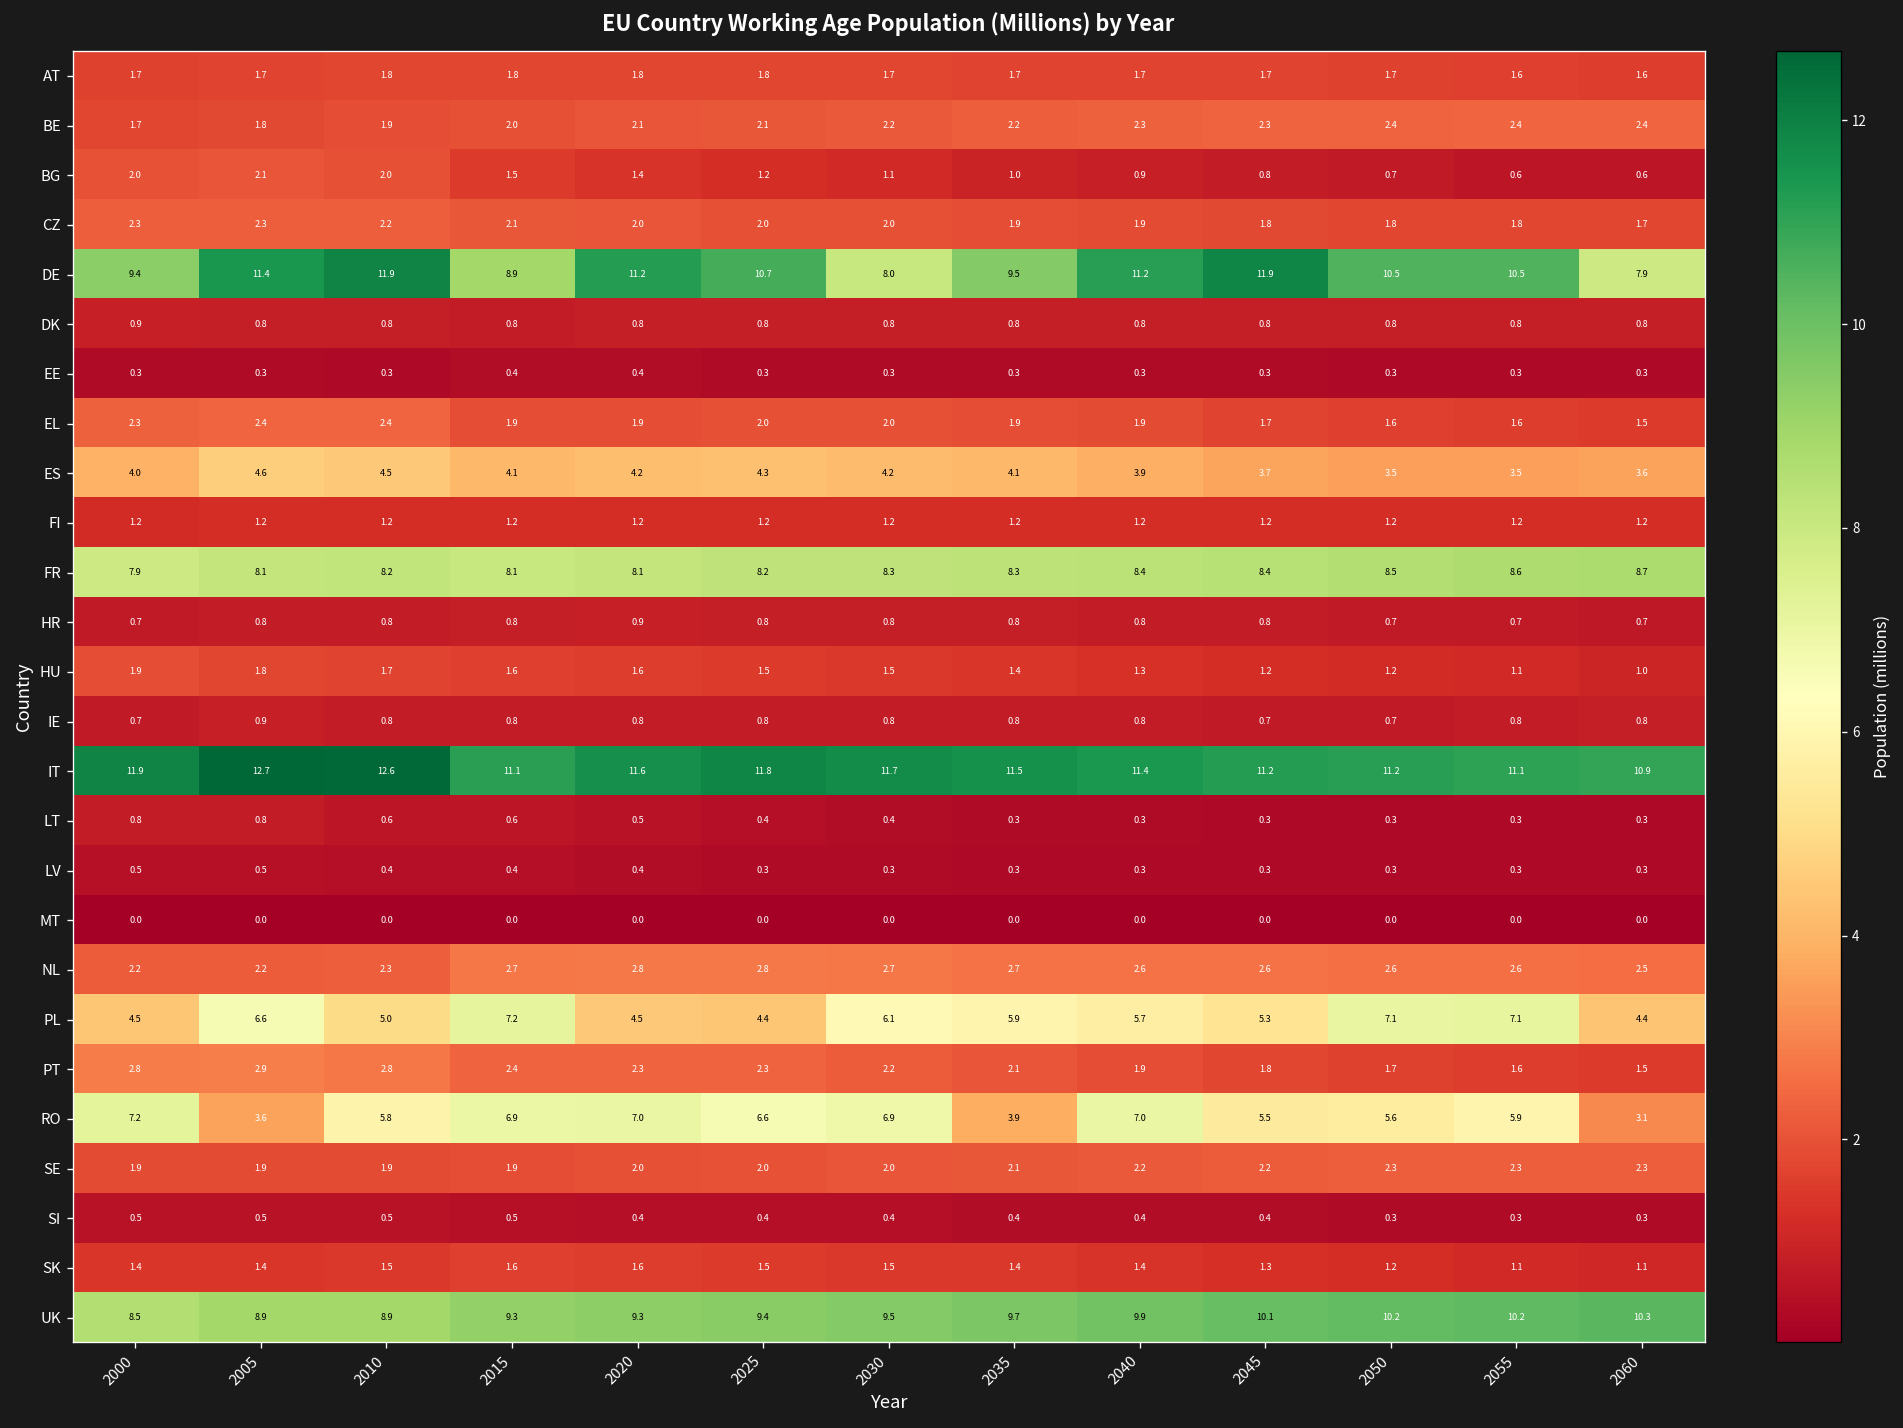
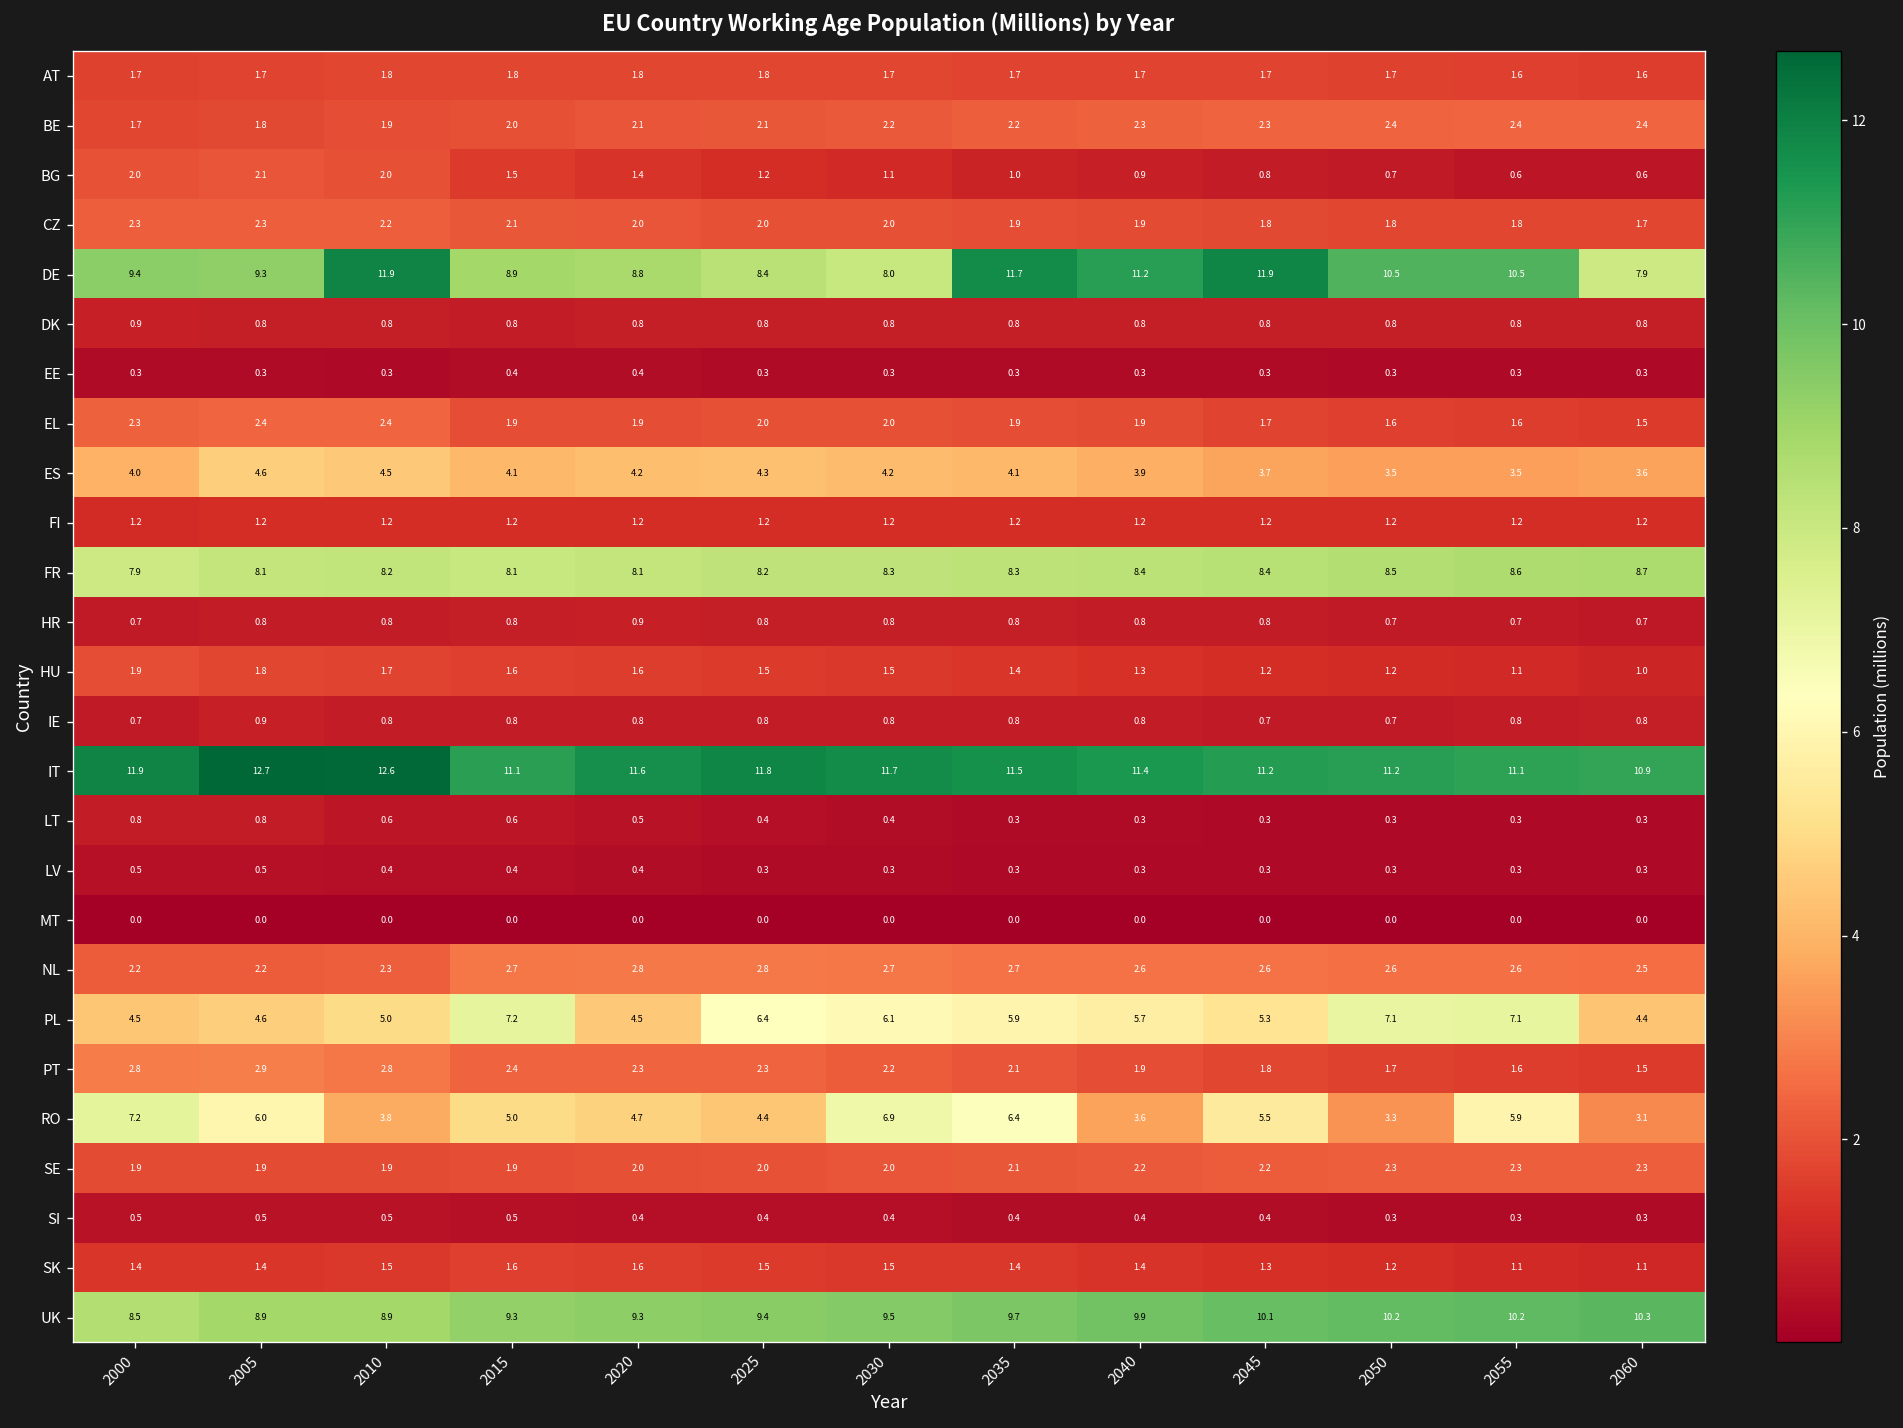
DE, 2005: 11.4 -> 9.3
DE, 2020: 11.2 -> 8.8
DE, 2025: 10.7 -> 8.4
DE, 2035: 9.5 -> 11.7
PL, 2005: 6.6 -> 4.6
PL, 2025: 4.4 -> 6.4
RO, 2005: 3.6 -> 6.0
RO, 2010: 5.8 -> 3.8
RO, 2015: 6.9 -> 5.0
RO, 2020: 7.0 -> 4.7
RO, 2025: 6.6 -> 4.4
RO, 2035: 3.9 -> 6.4
RO, 2040: 7.0 -> 3.6
RO, 2050: 5.6 -> 3.3
